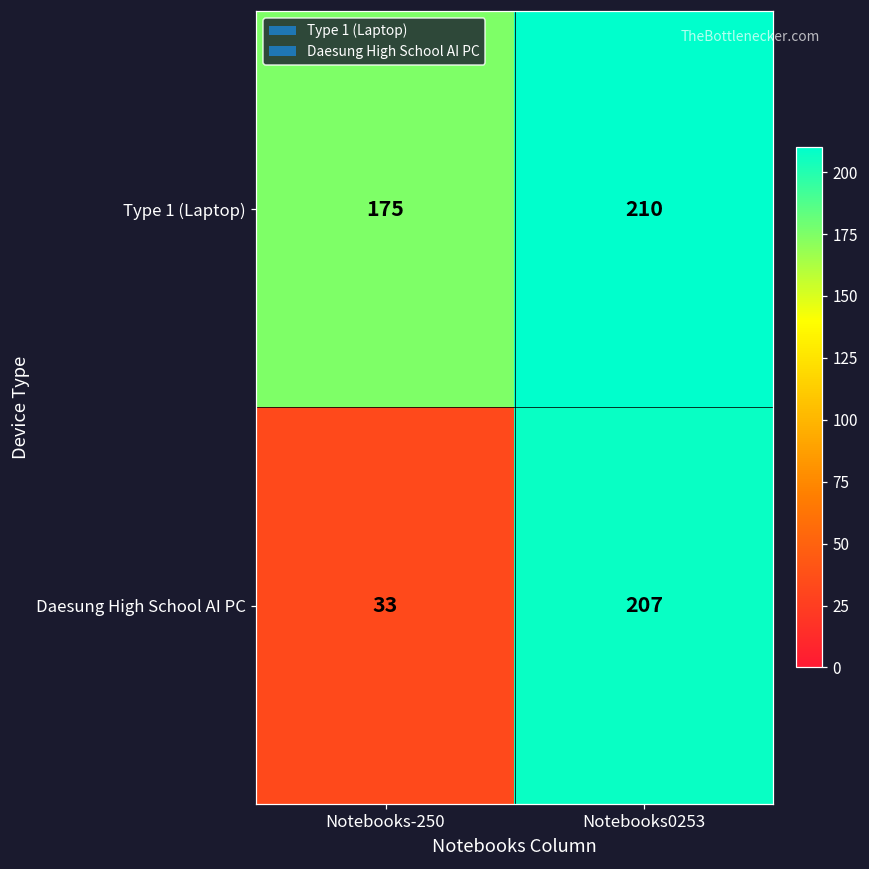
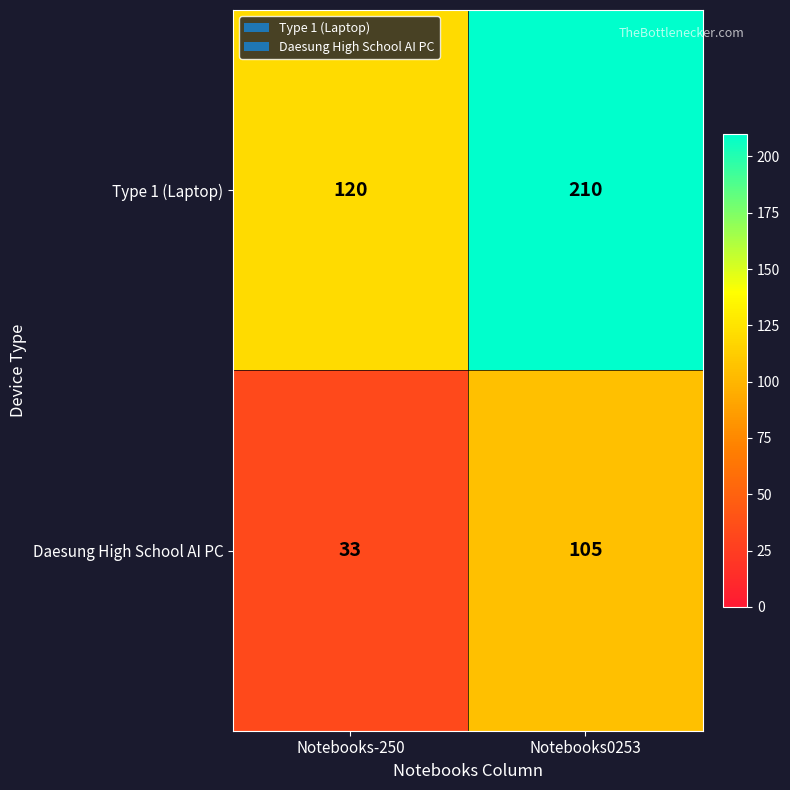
Type 1 (Laptop), Notebooks-250: 175 -> 120
Daesung High School AI PC, Notebooks0253: 207 -> 105
